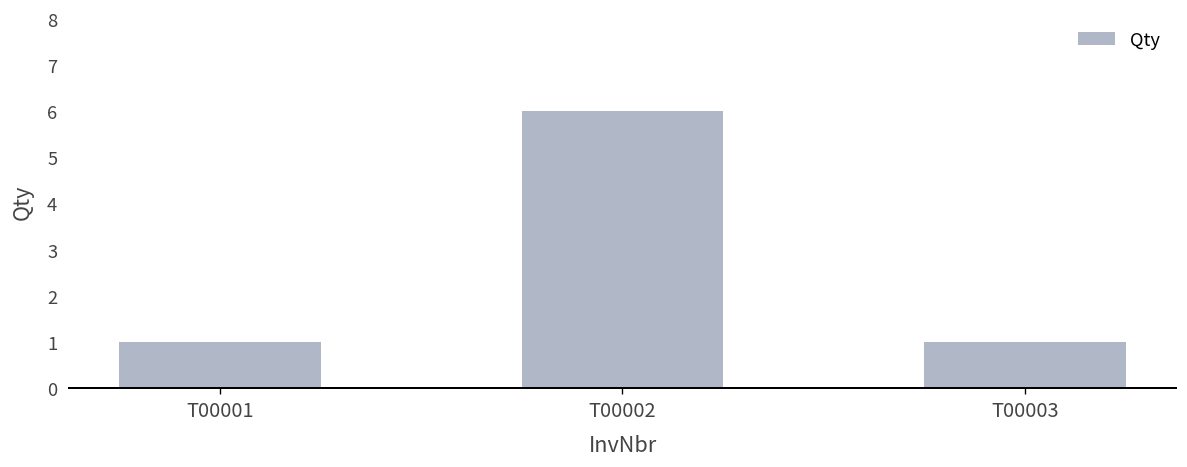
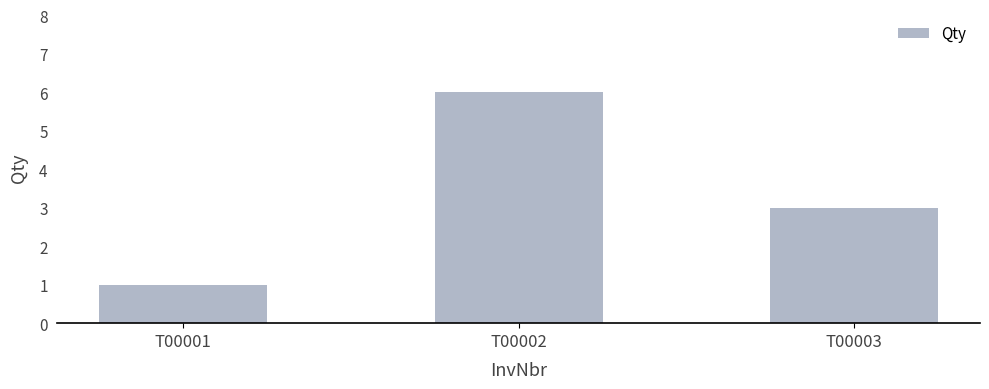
T00003: 1 -> 3
